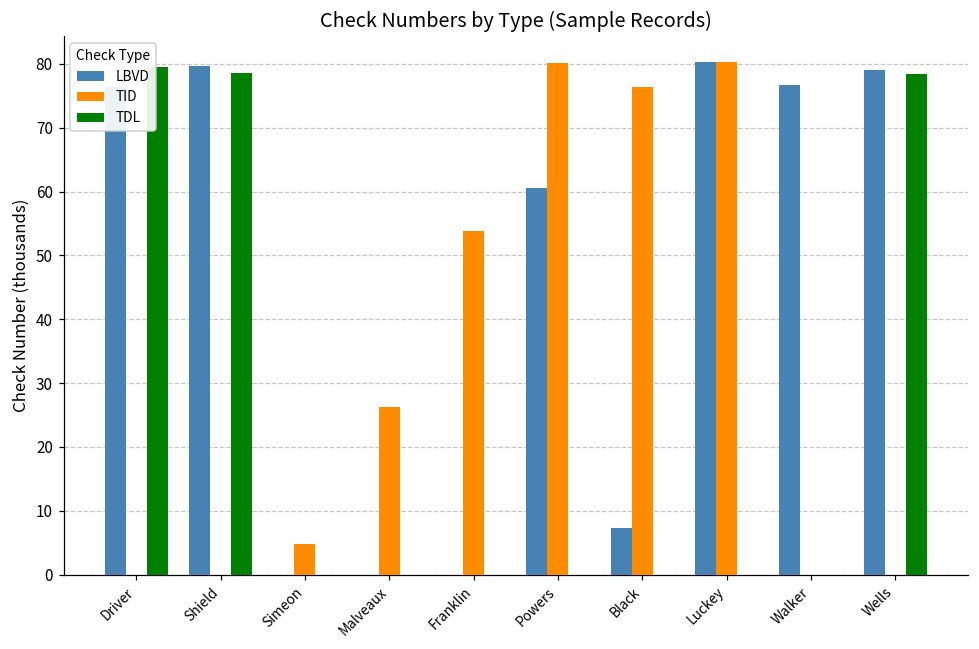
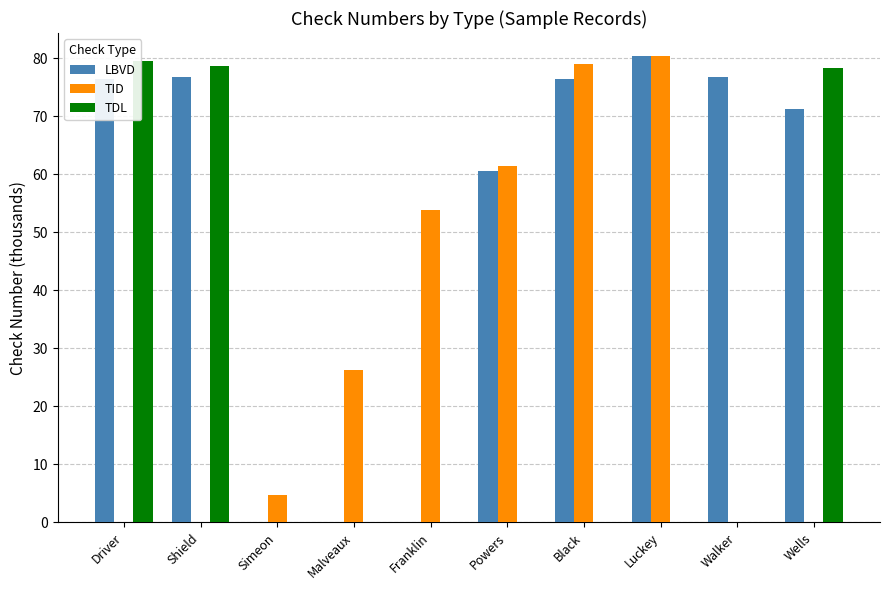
LBVD, Shield: 80 -> 77
TID, Powers: 80 -> 61
LBVD, Black: 7 -> 76
TID, Black: 76 -> 79
LBVD, Wells: 79 -> 71
